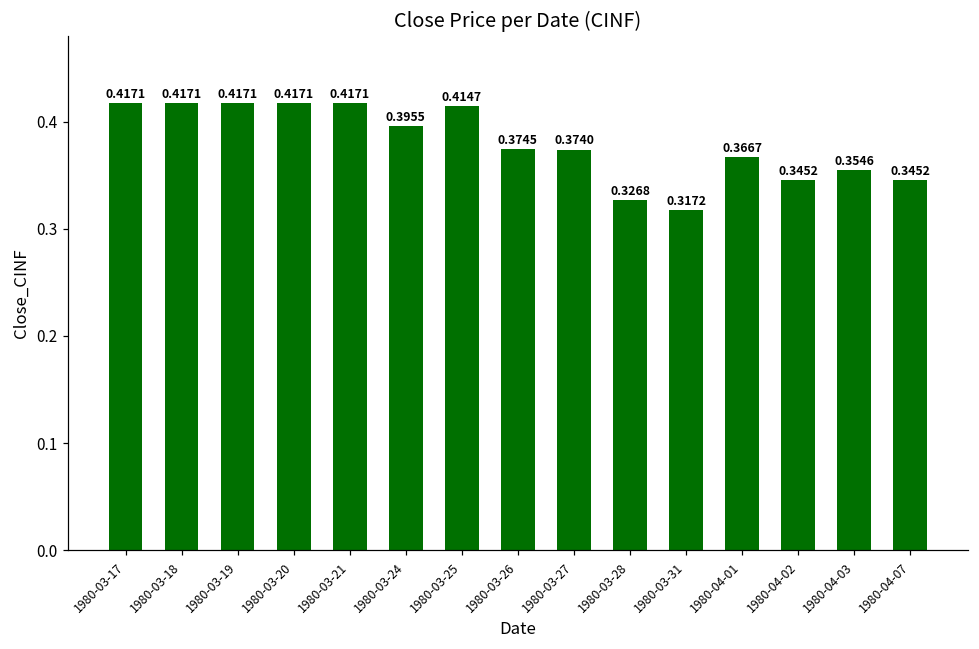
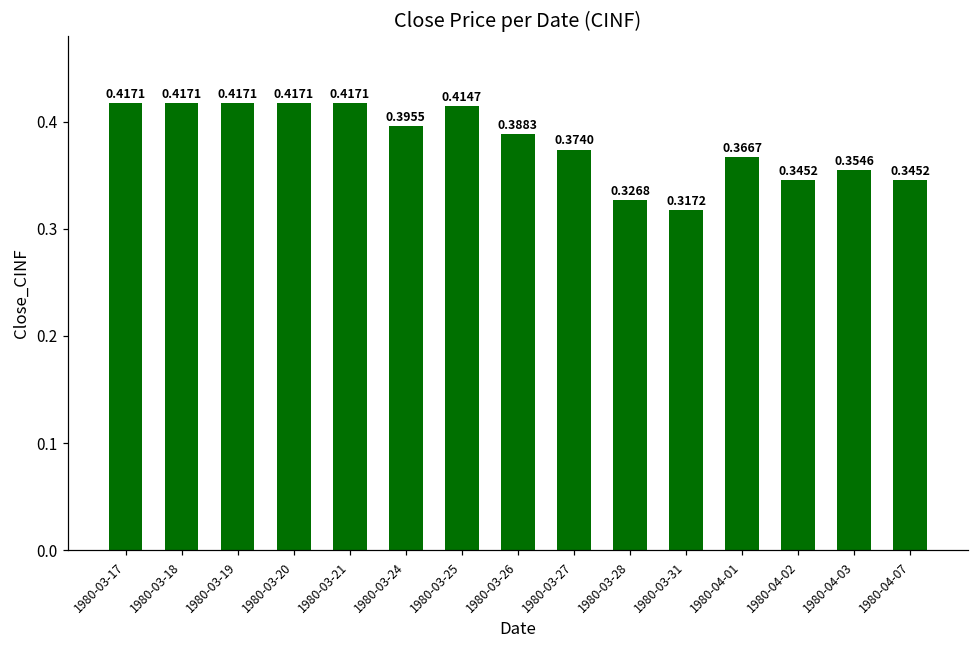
1980-03-26: 0.3745 -> 0.3883
